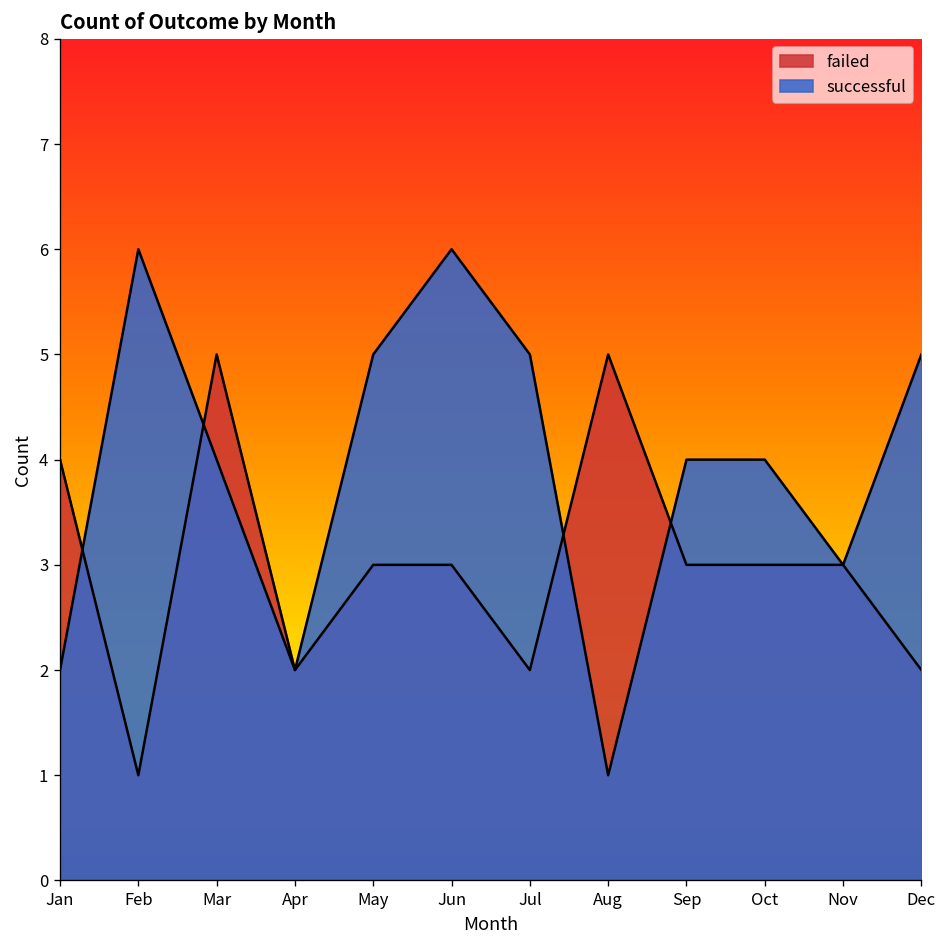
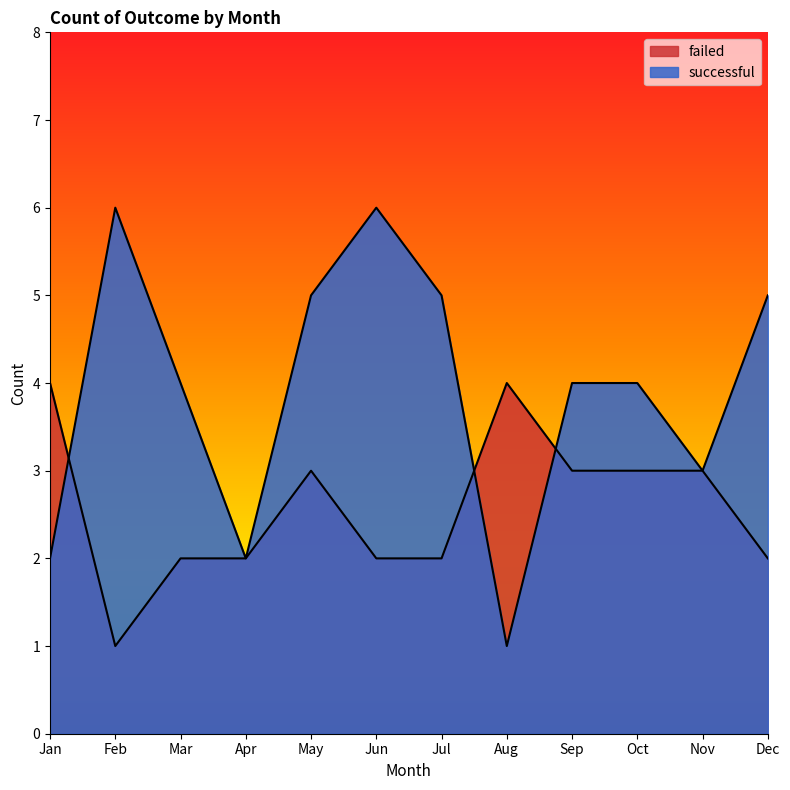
failed, Mar: 5 -> 2
failed, Jun: 3 -> 2
failed, Aug: 5 -> 4
